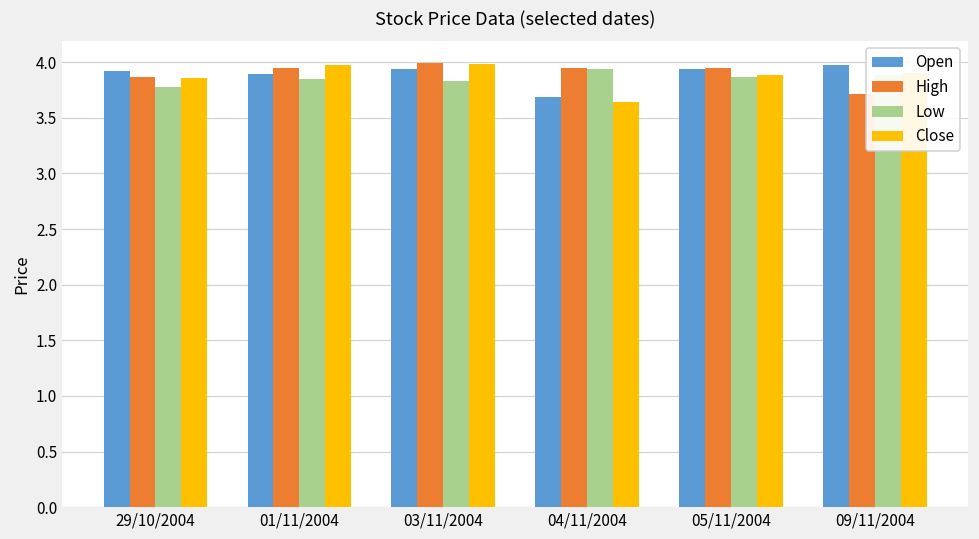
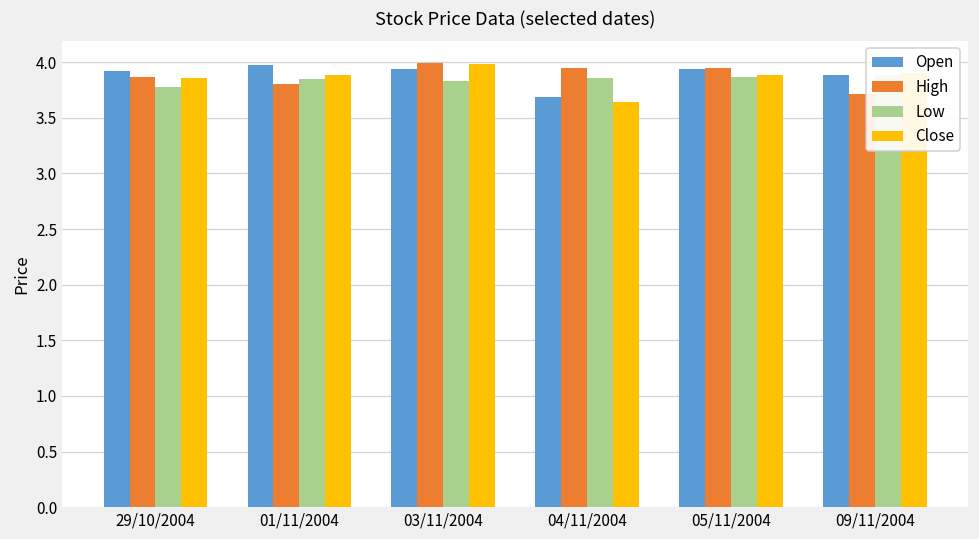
Open, 01/11/2004: 3.90 -> 3.98
High, 01/11/2004: 3.94 -> 3.80
Close, 01/11/2004: 3.98 -> 3.89
Low, 04/11/2004: 3.94 -> 3.86
Open, 09/11/2004: 3.98 -> 3.89
